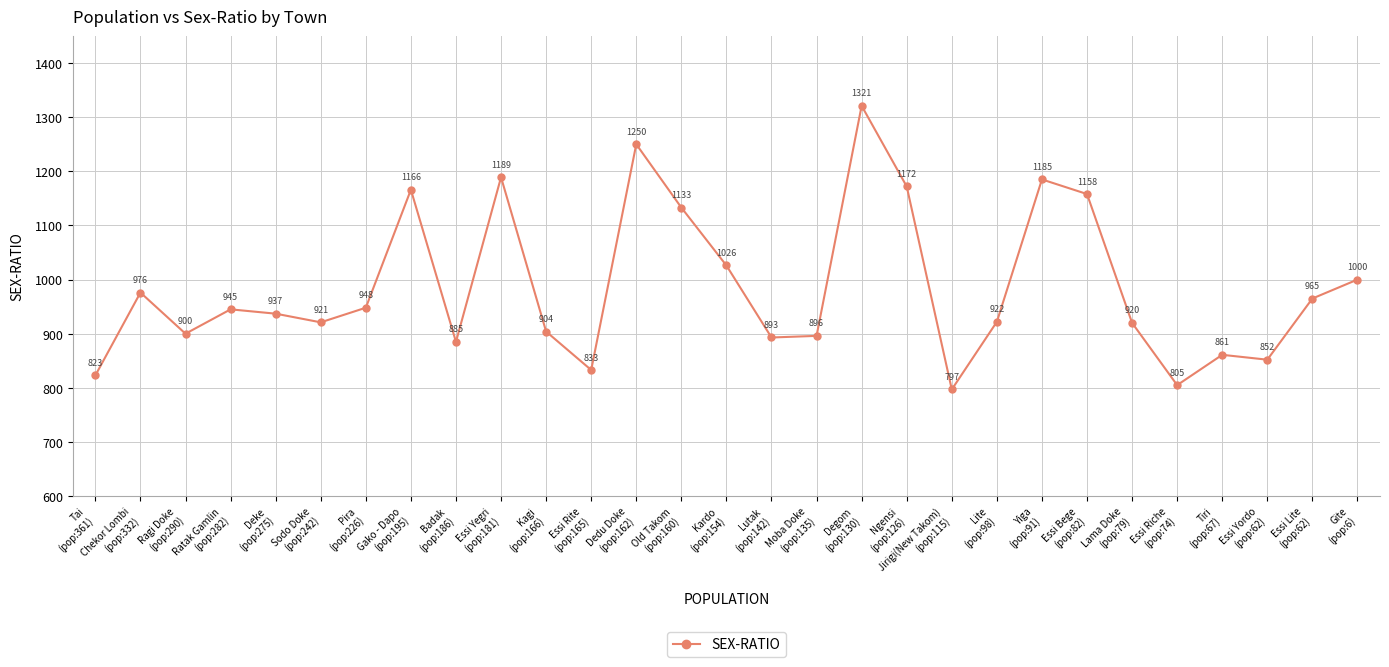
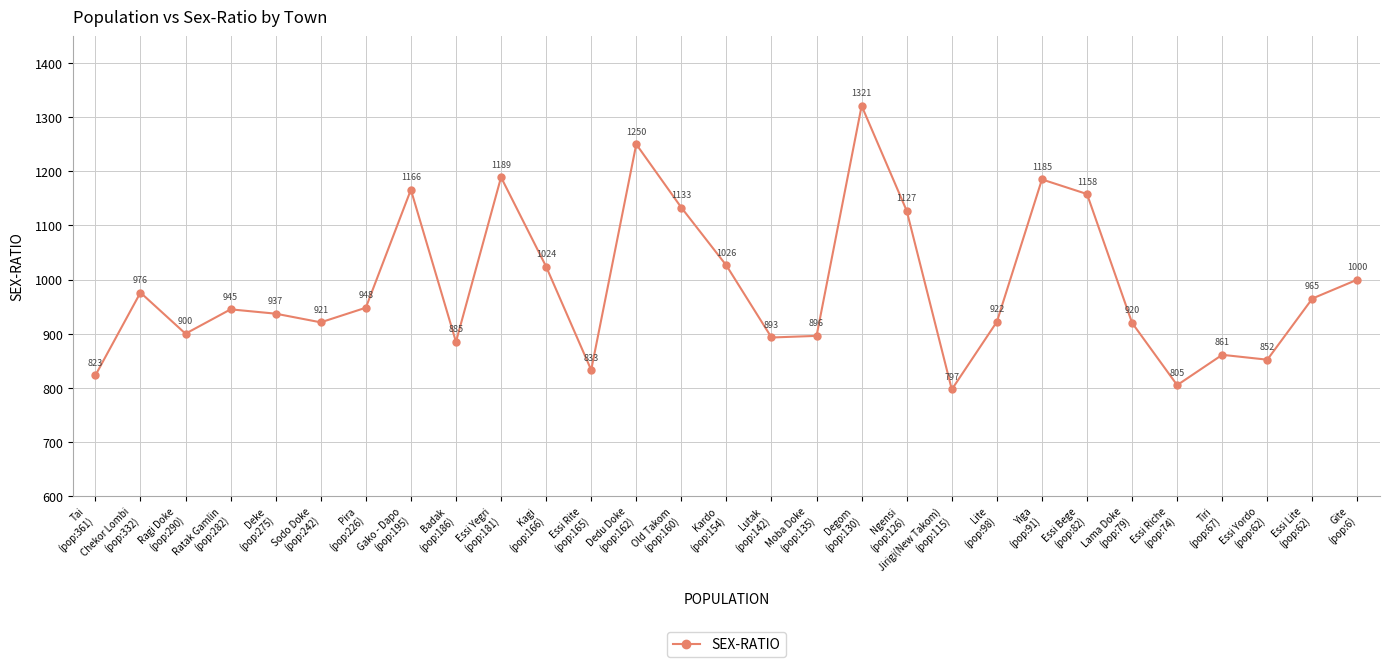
Kagi (pop:166): 904 -> 1024
Ngensi (pop:126): 1172 -> 1127
